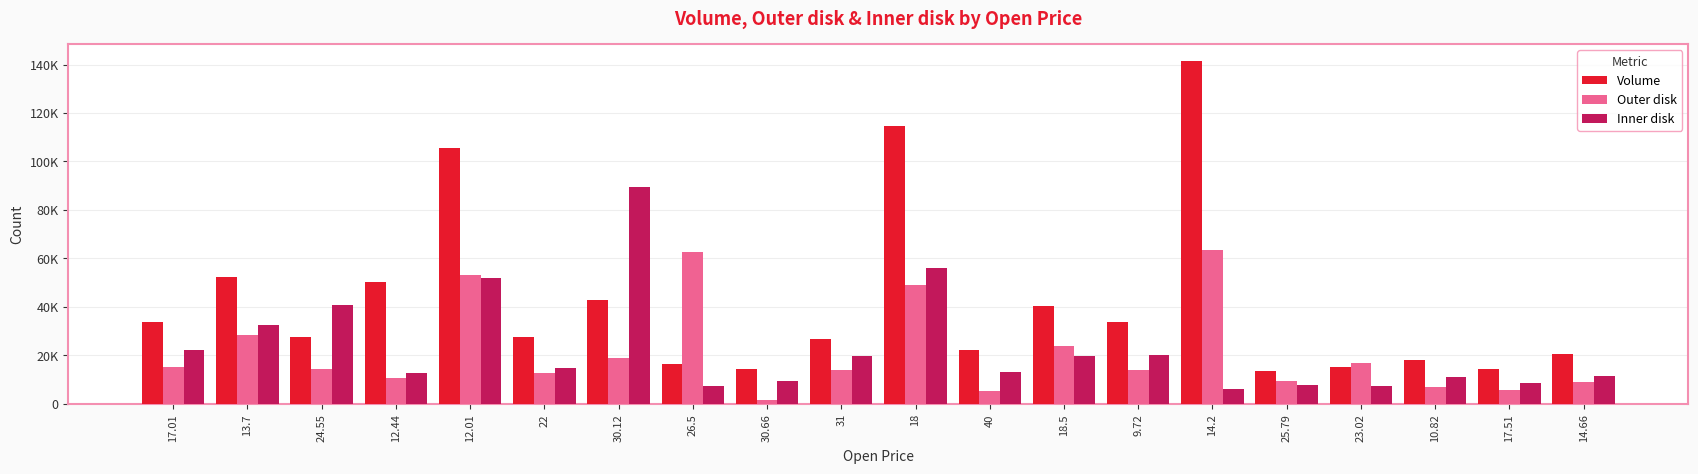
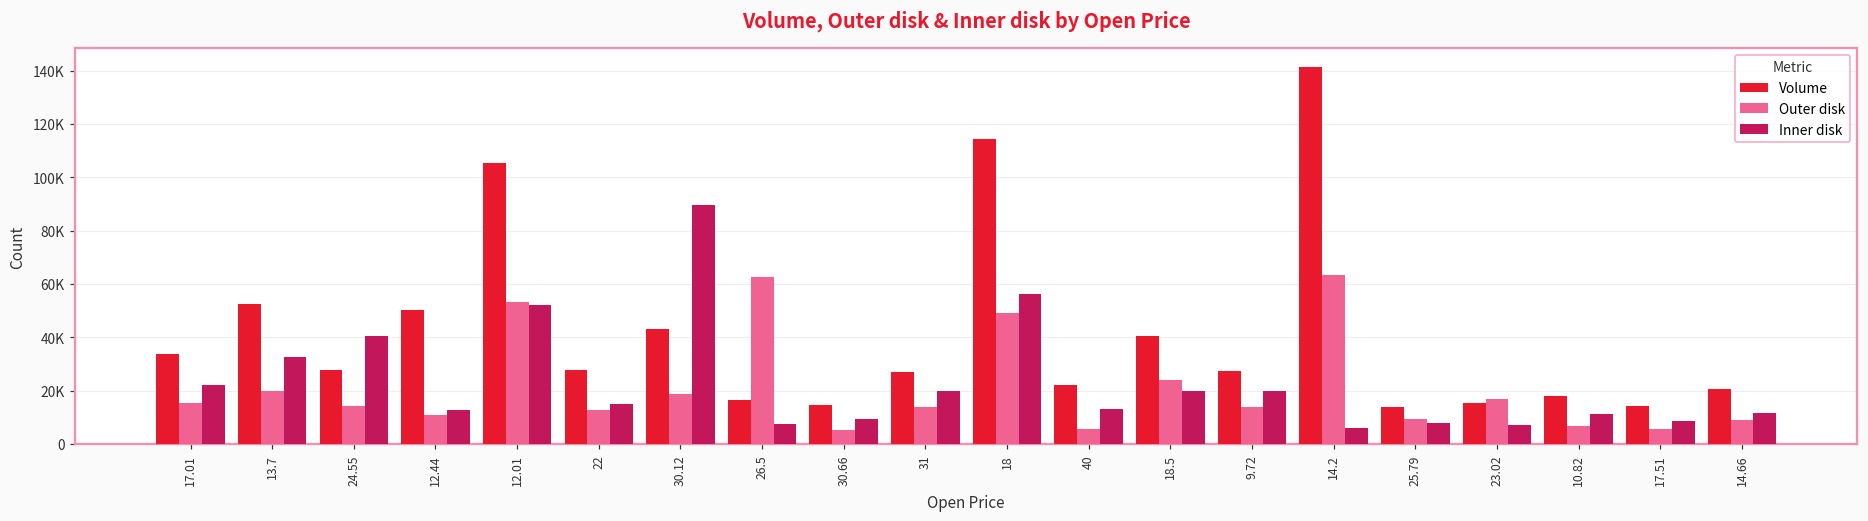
Outer disk, 13.7: 29000 -> 20000
Outer disk, 30.66: 2000 -> 5000
Volume, 9.72: 34000 -> 27000
